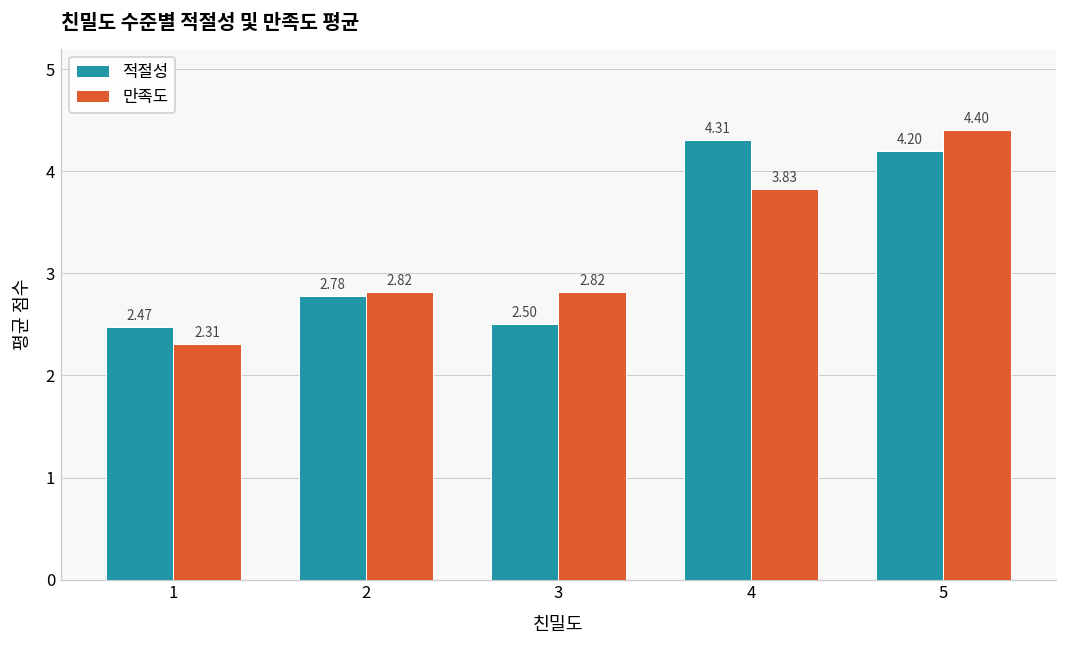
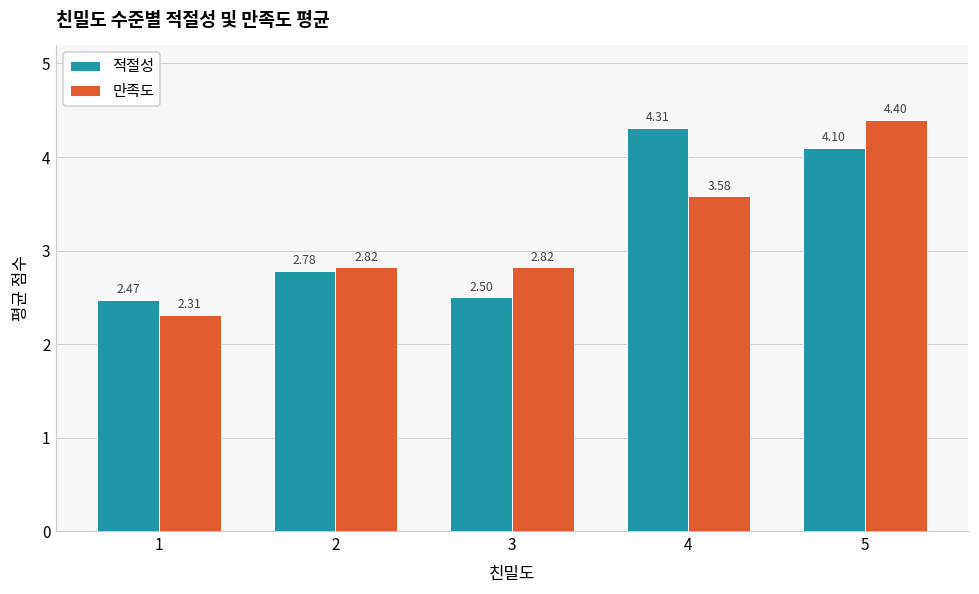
만족도, 4: 3.83 -> 3.58
적절성, 5: 4.20 -> 4.10
